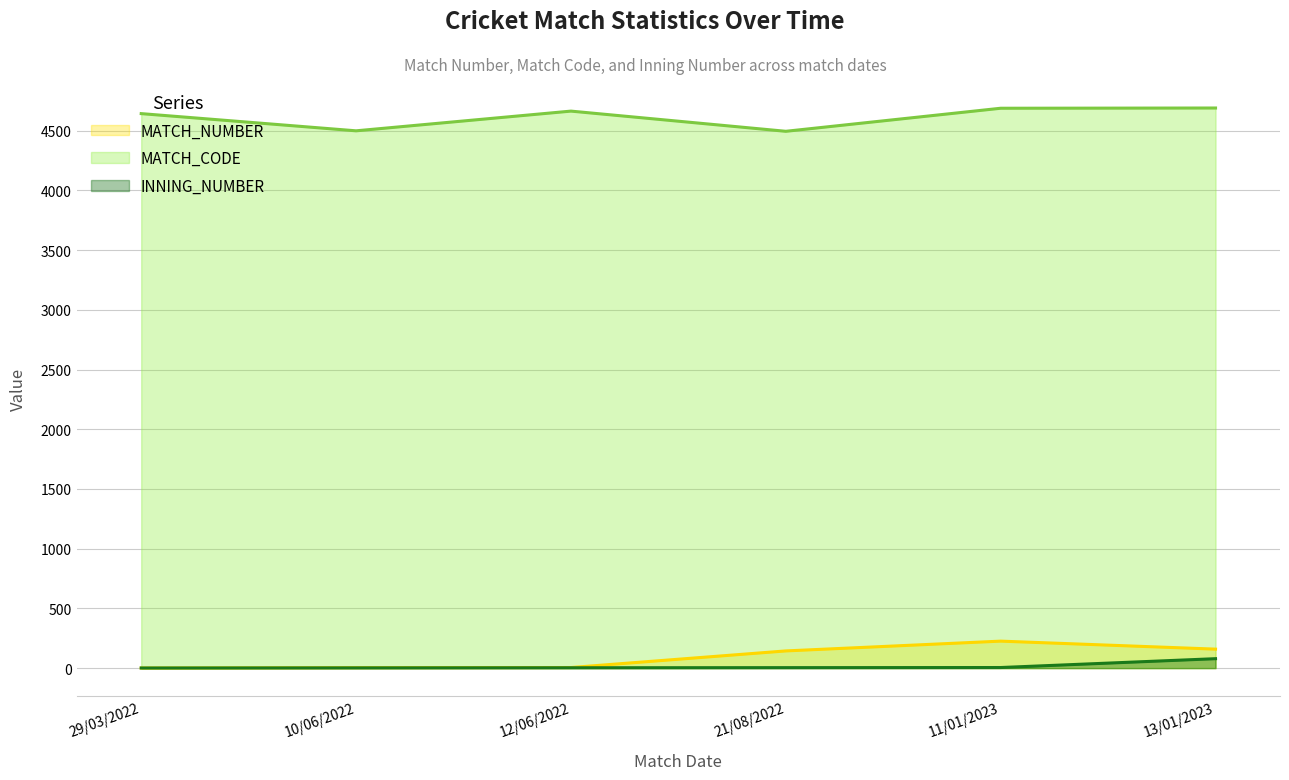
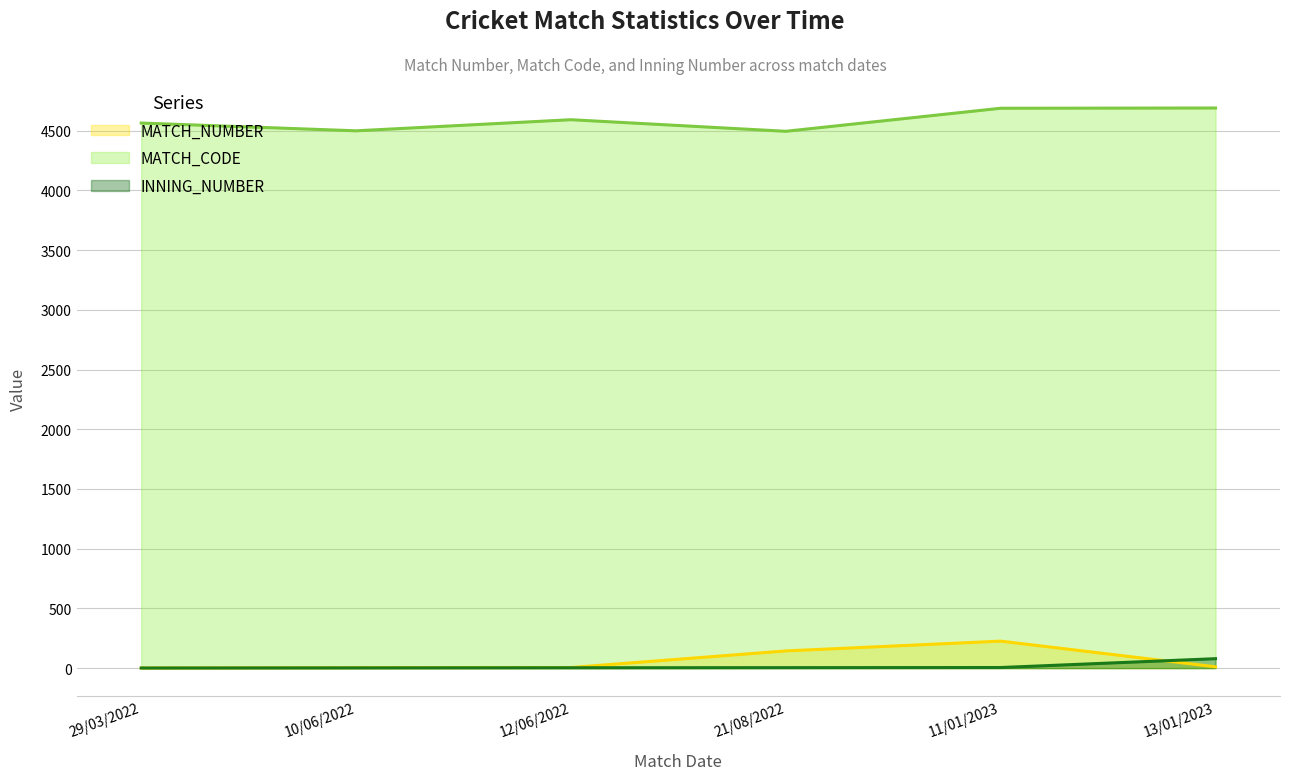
MATCH_CODE, 29/03/2022: 4640 -> 4560
MATCH_CODE, 12/06/2022: 4660 -> 4590
MATCH_NUMBER, 13/01/2023: 160 -> 10
